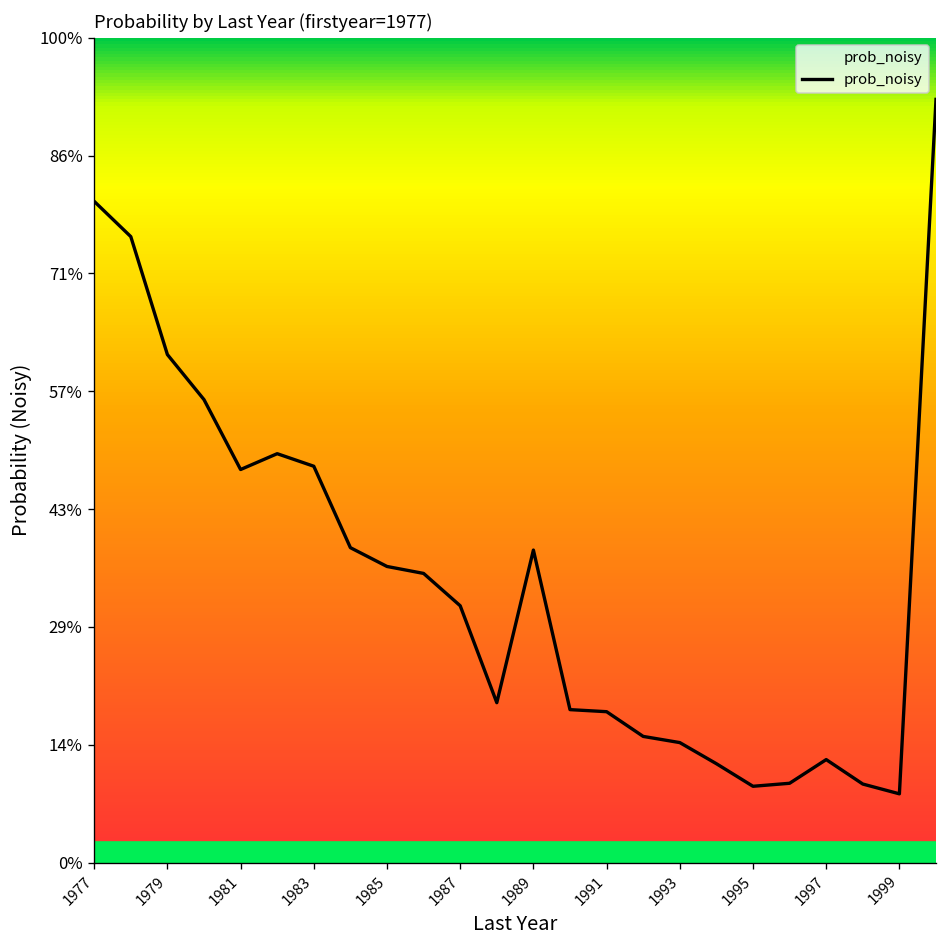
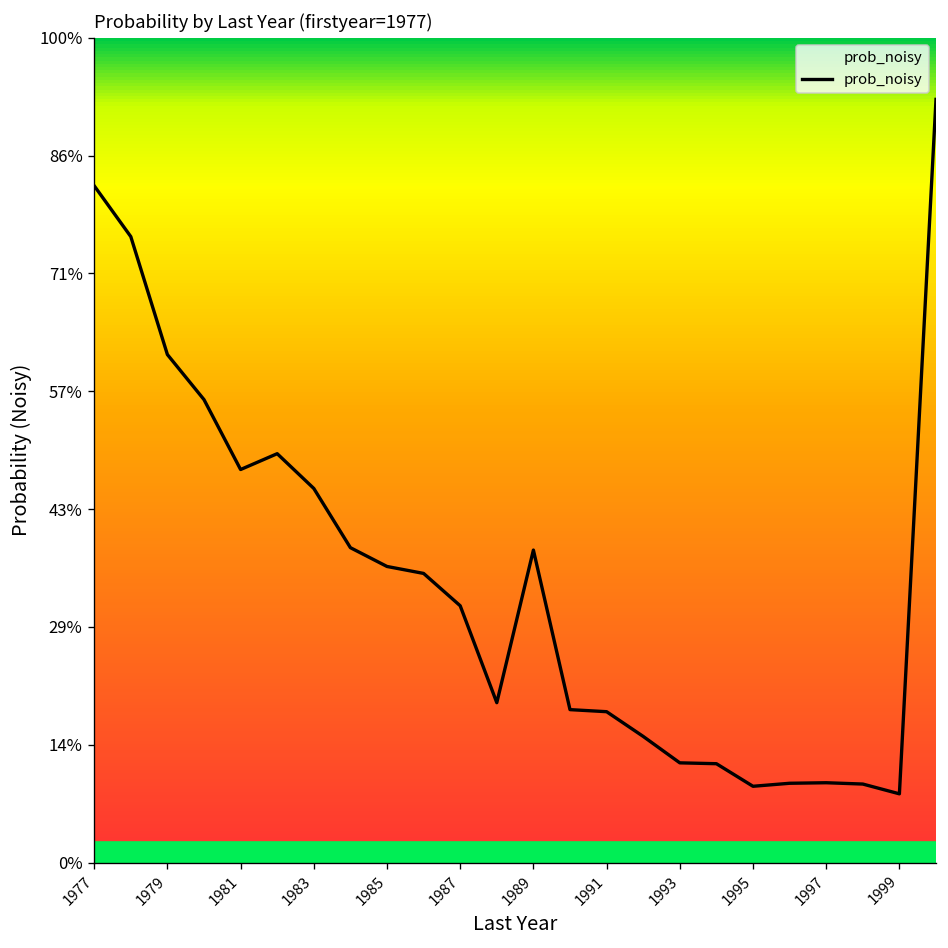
1977: 80% -> 82%
1983: 48% -> 45%
1993: 15% -> 12%
1997: 12% -> 10%
